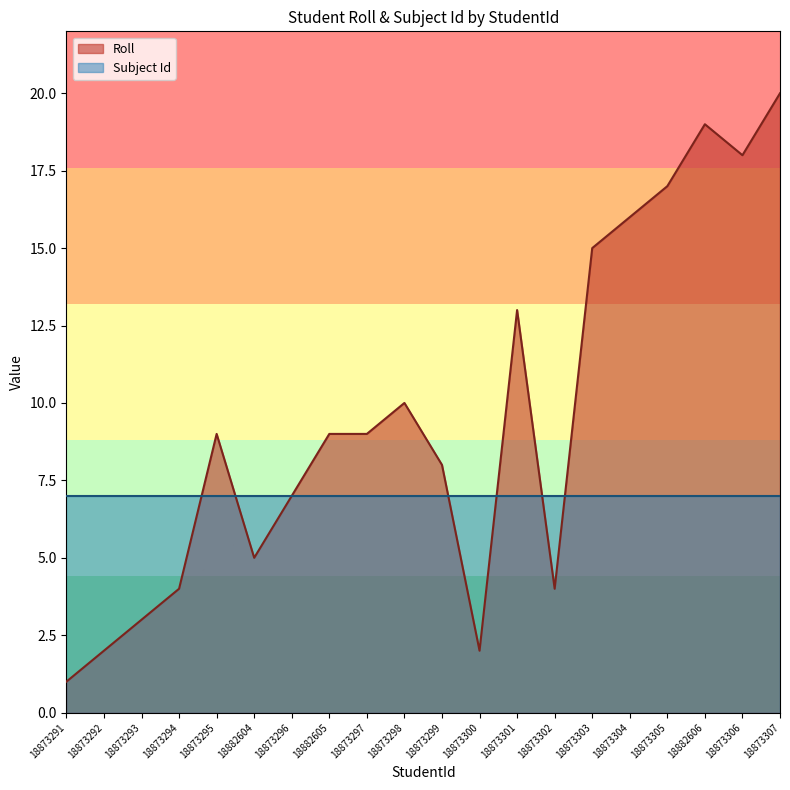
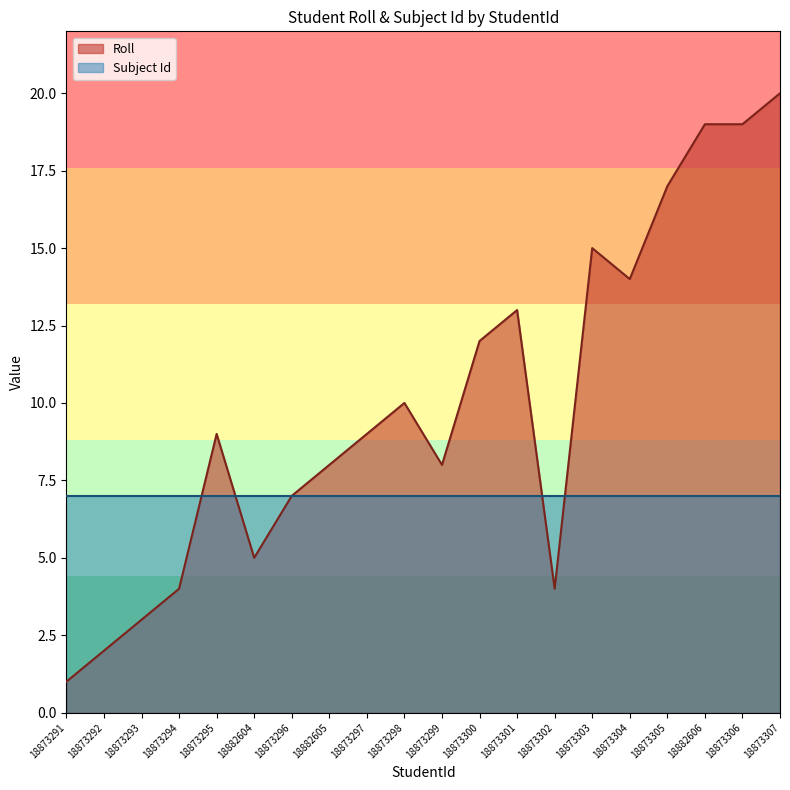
Roll, 18882605: 9 -> 8
Roll, 18873300: 2 -> 12
Roll, 18873304: 16 -> 14
Roll, 18873306: 18 -> 19
